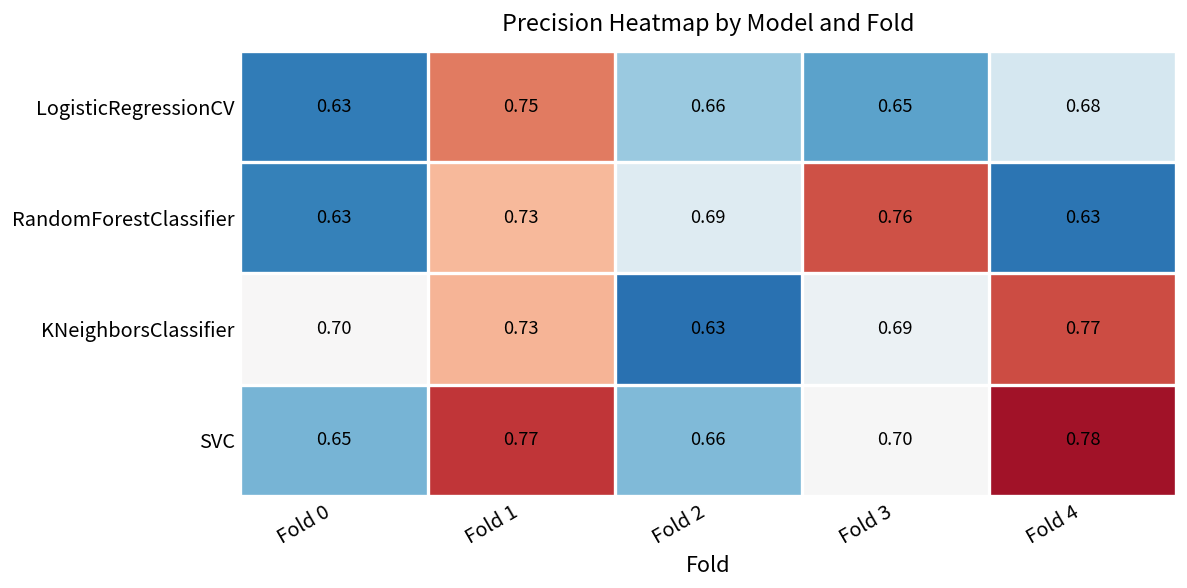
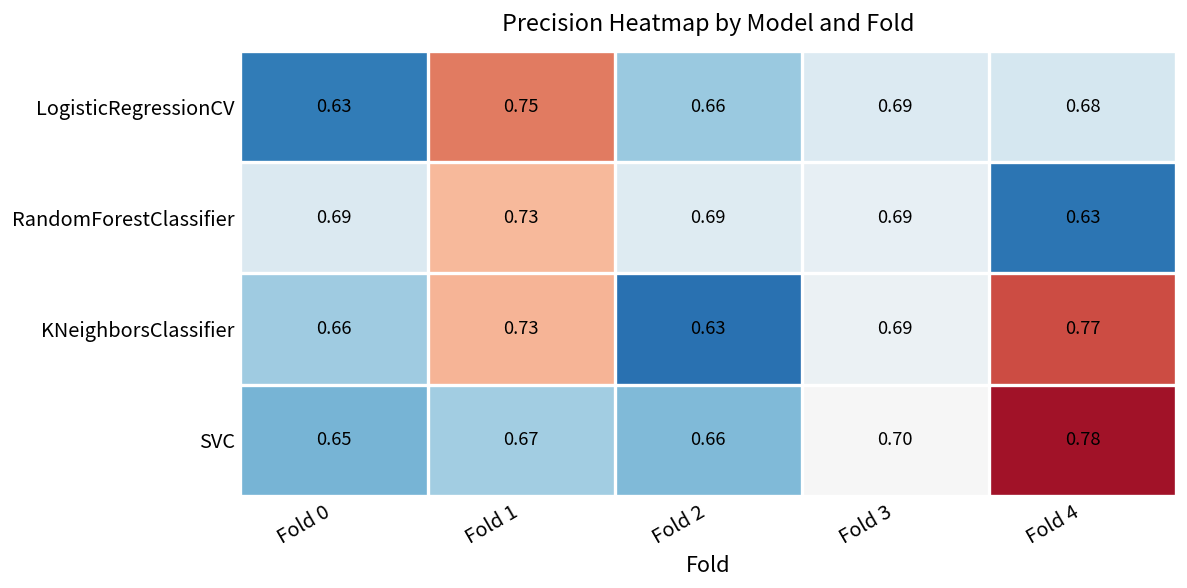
LogisticRegressionCV, Fold 3: 0.65 -> 0.69
RandomForestClassifier, Fold 0: 0.63 -> 0.69
RandomForestClassifier, Fold 3: 0.76 -> 0.69
KNeighborsClassifier, Fold 0: 0.70 -> 0.66
SVC, Fold 1: 0.77 -> 0.67
